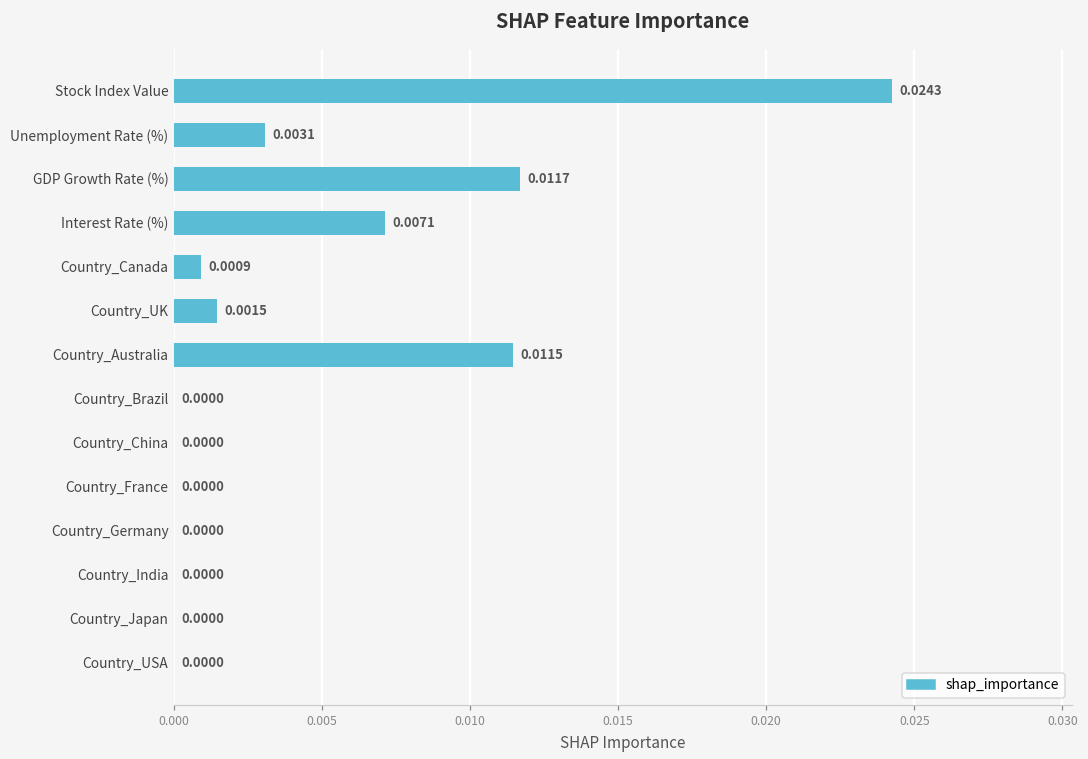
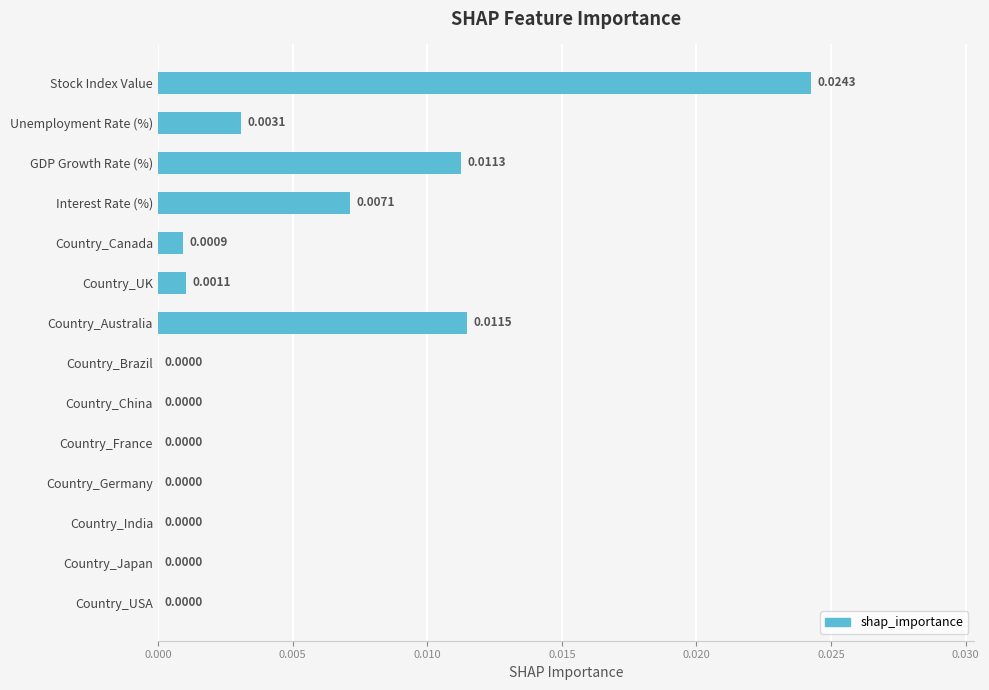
GDP Growth Rate (%): 0.0117 -> 0.0113
Country_UK: 0.0015 -> 0.0011
